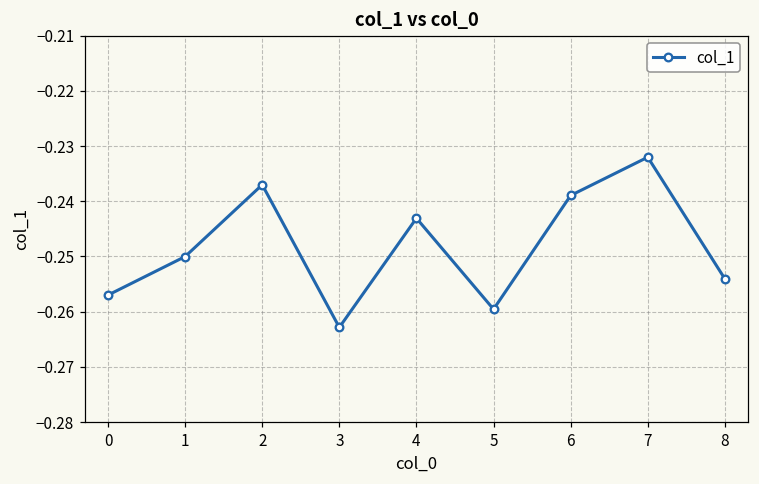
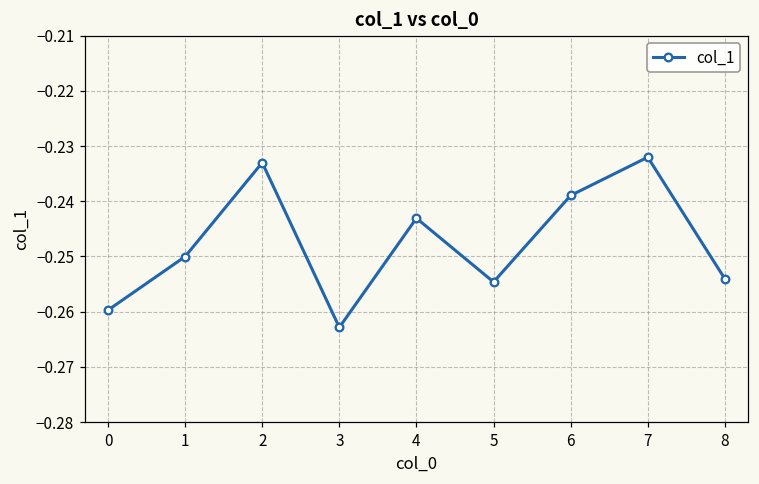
0: -0.257 -> -0.260
2: -0.237 -> -0.233
5: -0.260 -> -0.255
